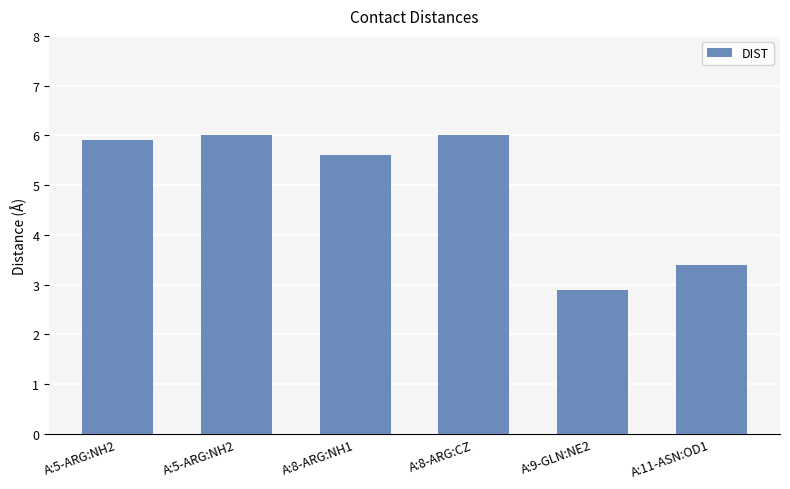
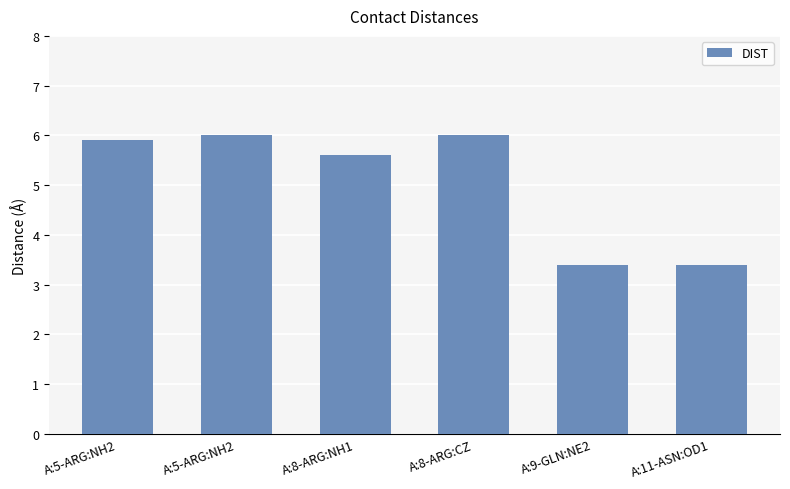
A:9-GLN:NE2: 2.9 -> 3.4
